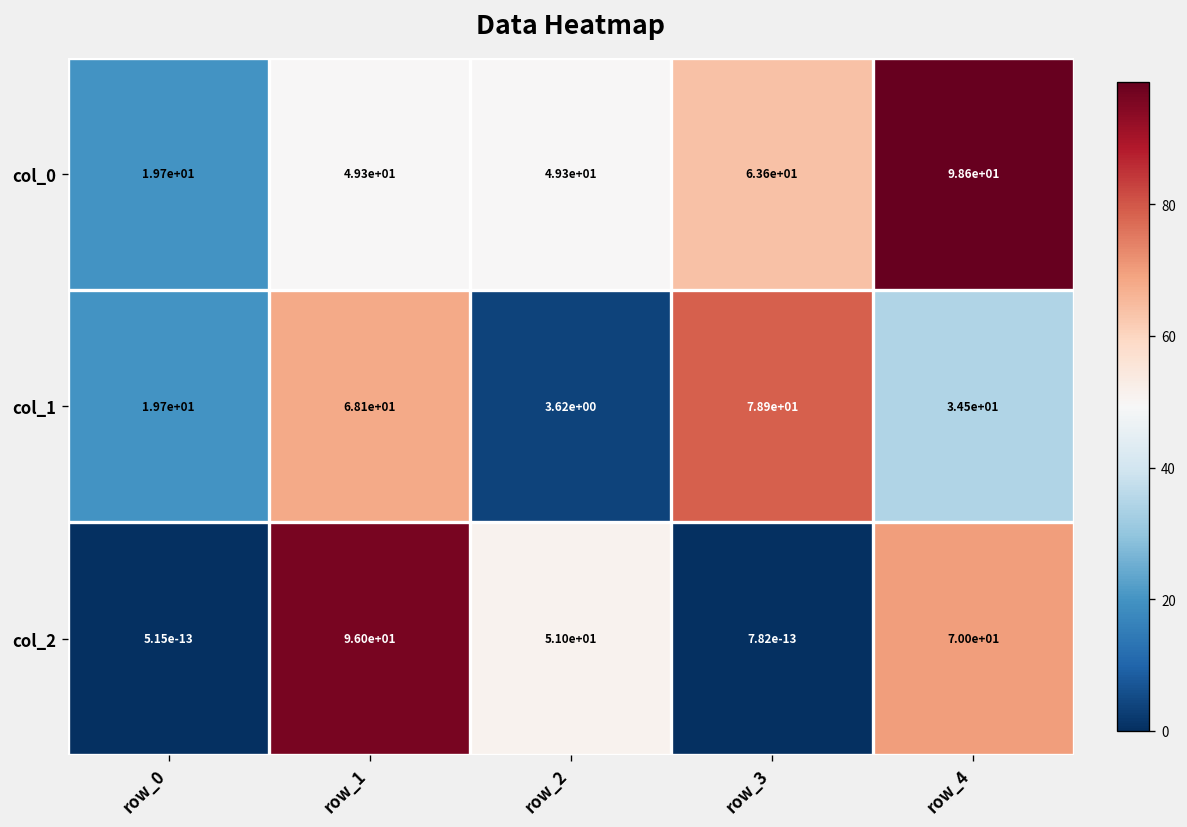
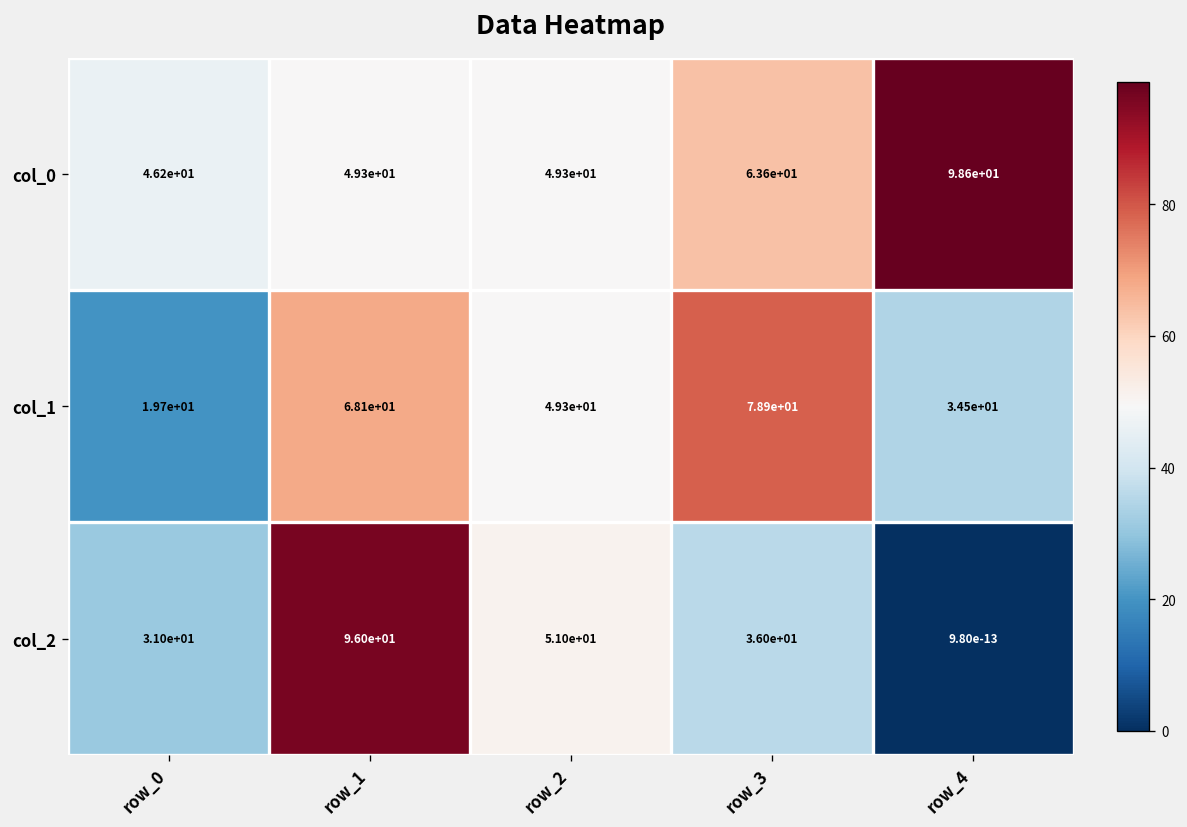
col_0, row_0: 1.97e+01 -> 4.62e+01
col_1, row_2: 3.62e+00 -> 4.93e+01
col_2, row_0: 5.15e-13 -> 3.10e+01
col_2, row_3: 7.82e-13 -> 3.60e+01
col_2, row_4: 7.00e+01 -> 9.80e-13
